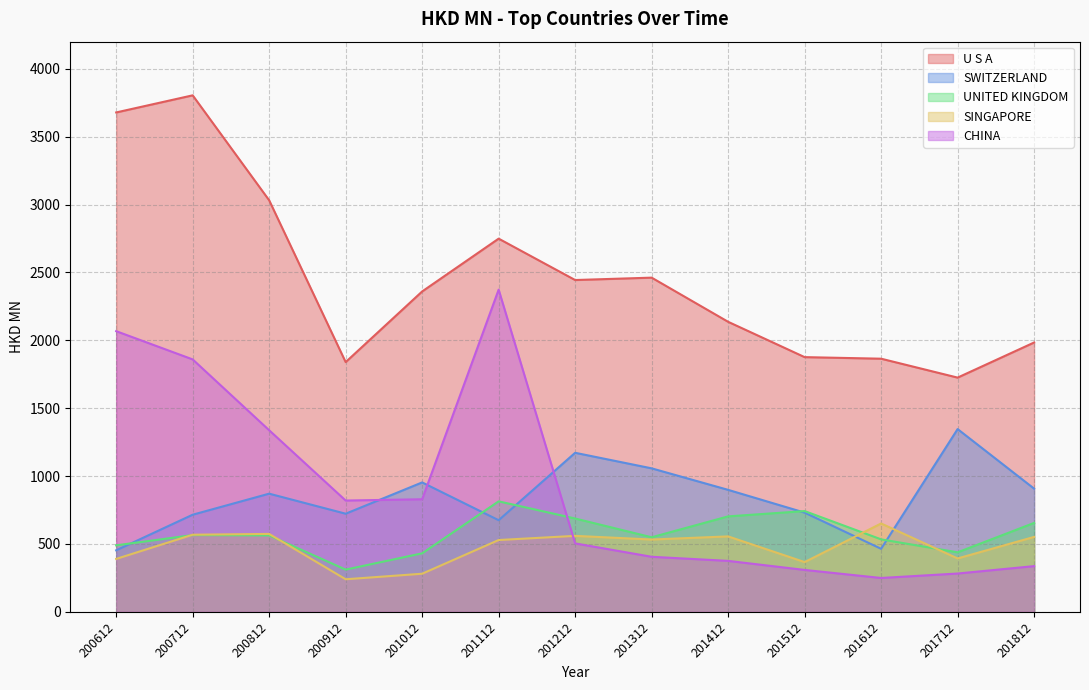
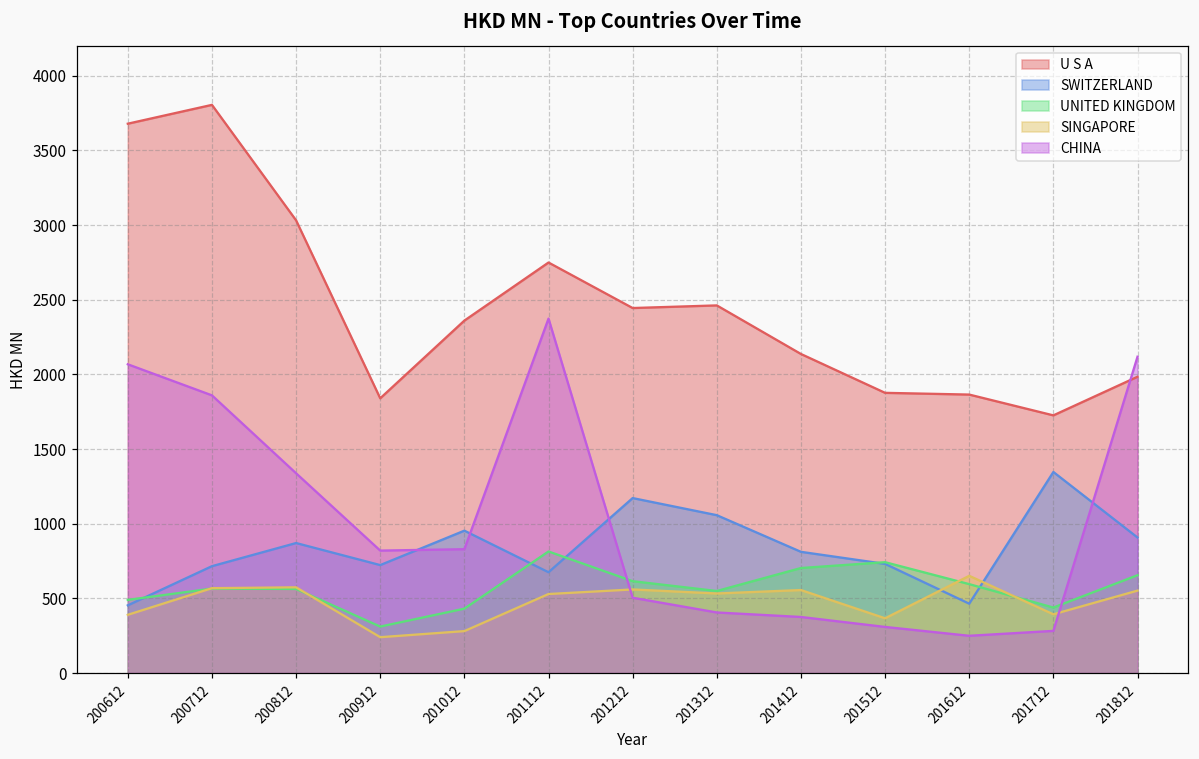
UNITED KINGDOM, 201212: 690 -> 610
SWITZERLAND, 201412: 900 -> 810
UNITED KINGDOM, 201612: 530 -> 600
CHINA, 201812: 340 -> 2120
